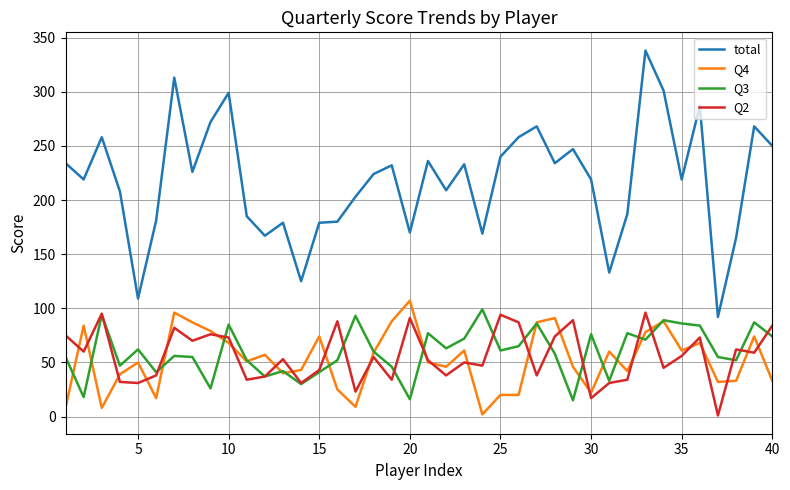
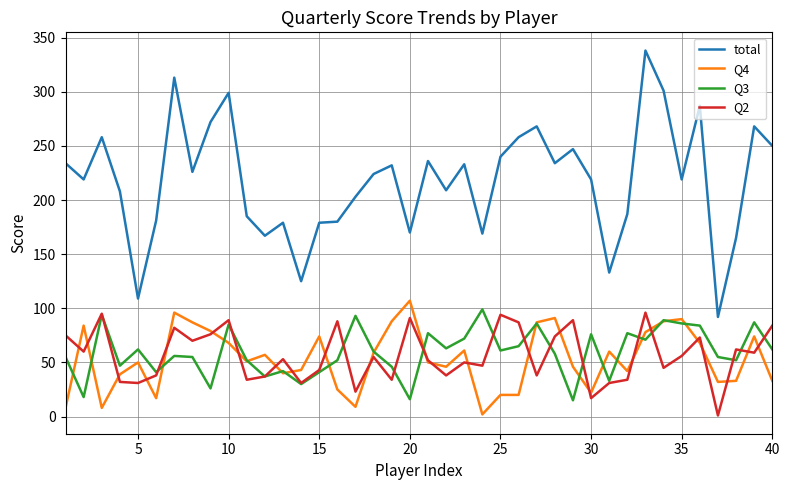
Q2, 10: 73 -> 89
Q4, 35: 61 -> 90
Q3, 40: 74 -> 62
